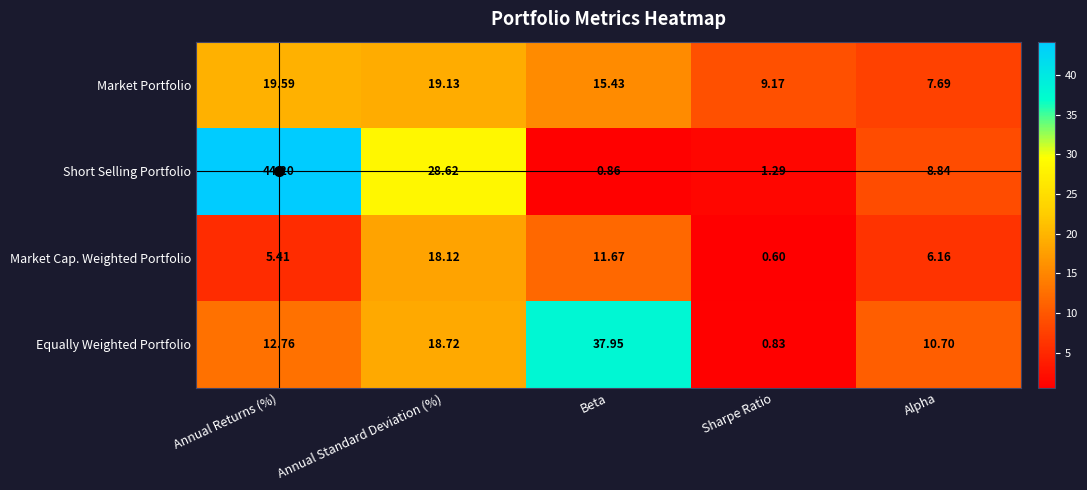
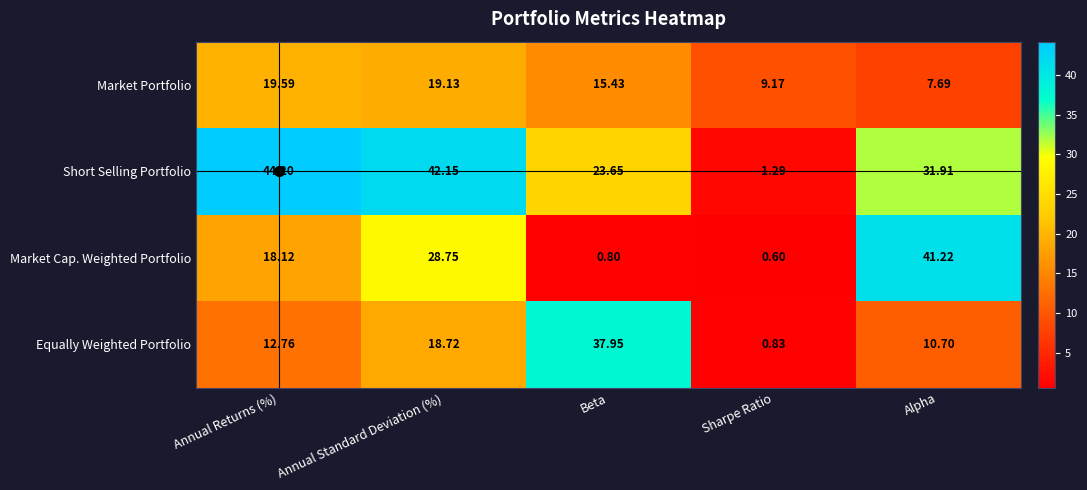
Short Selling Portfolio, Annual Standard Deviation (%): 28.62 -> 42.15
Short Selling Portfolio, Beta: 0.86 -> 23.65
Short Selling Portfolio, Alpha: 8.84 -> 31.91
Market Cap. Weighted Portfolio, Annual Returns (%): 5.41 -> 18.12
Market Cap. Weighted Portfolio, Annual Standard Deviation (%): 18.12 -> 28.75
Market Cap. Weighted Portfolio, Beta: 11.67 -> 0.80
Market Cap. Weighted Portfolio, Alpha: 6.16 -> 41.22
